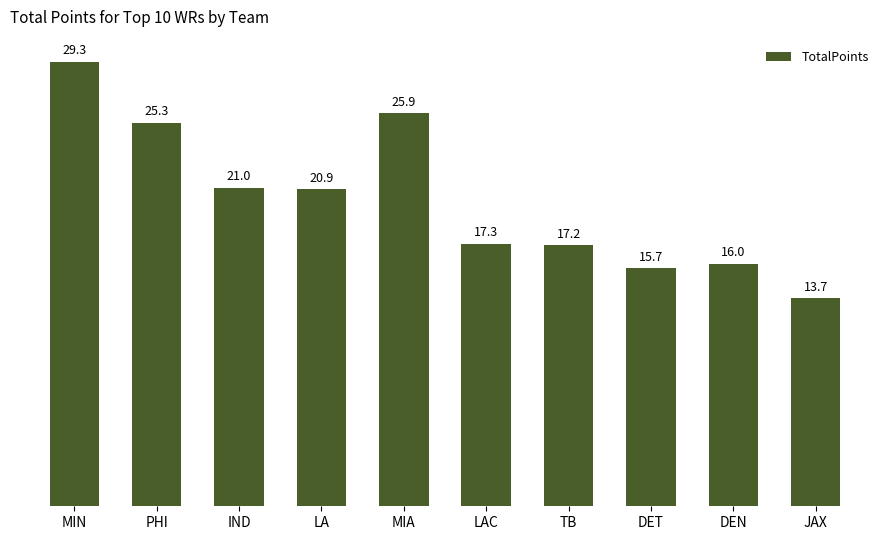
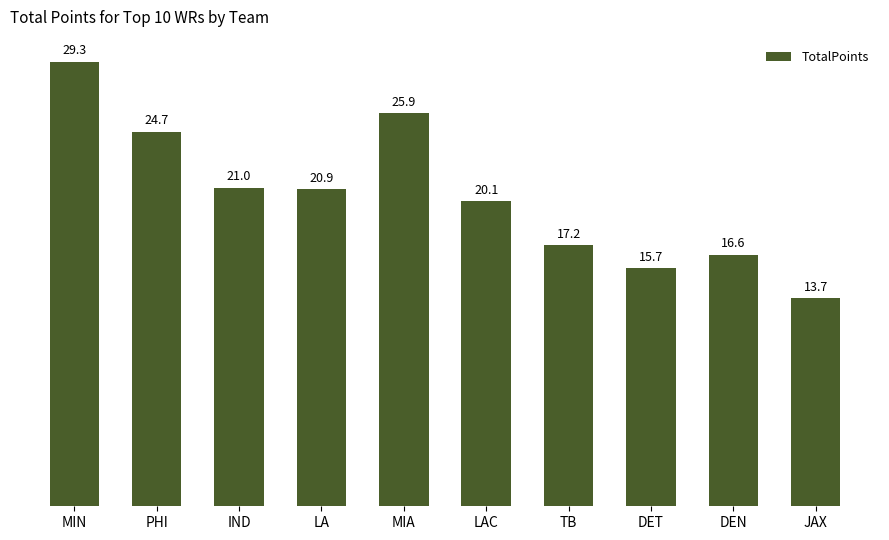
PHI: 25.3 -> 24.7
LAC: 17.3 -> 20.1
DEN: 16.0 -> 16.6
